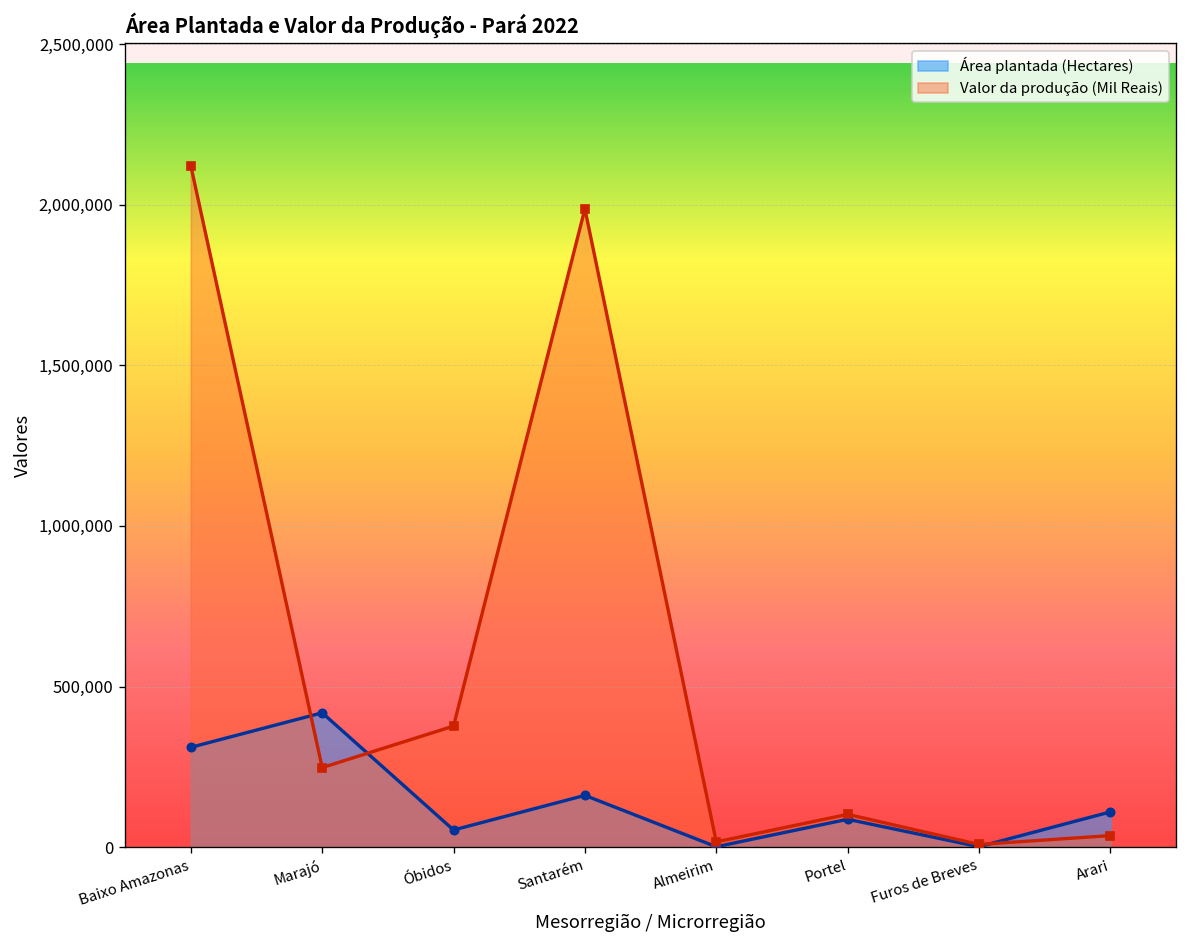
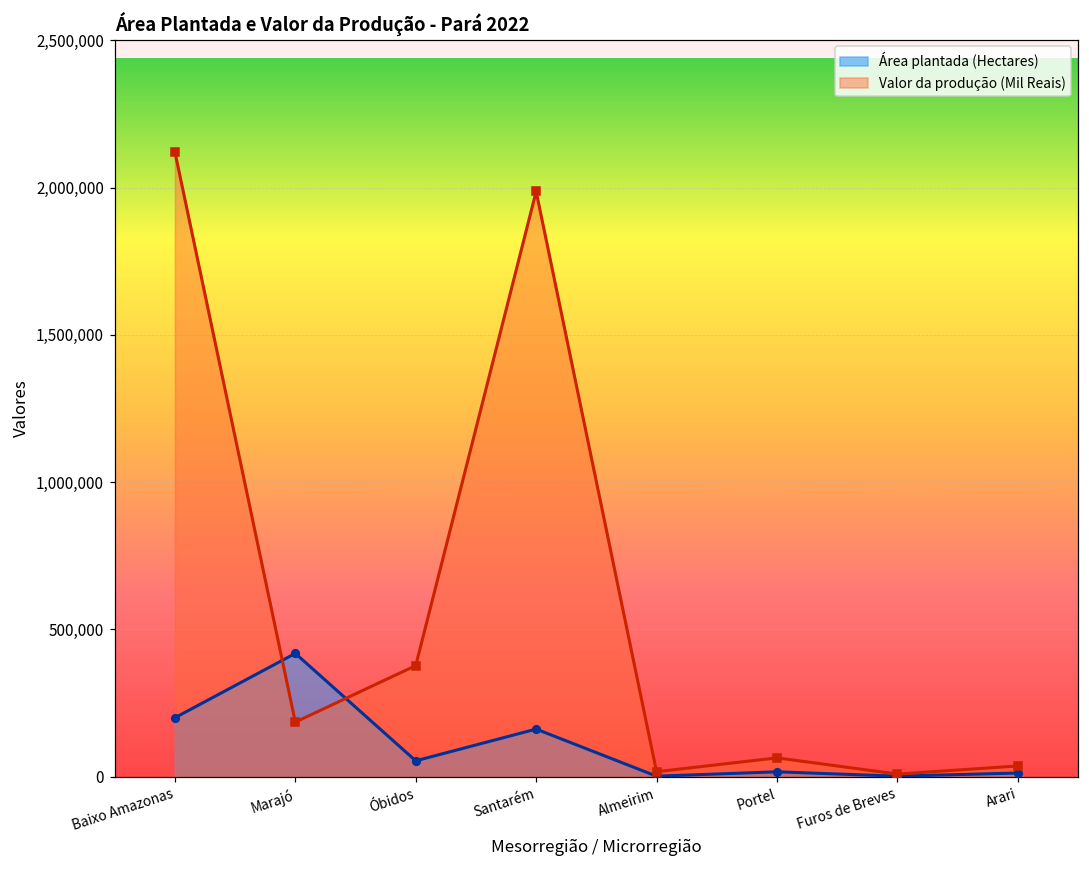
Área plantada (Hectares), Baixo Amazonas: 310,000 -> 200,000
Valor da produção (Mil Reais), Marajó: 250,000 -> 180,000
Área plantada (Hectares), Portel: 90,000 -> 20,000
Valor da produção (Mil Reais), Portel: 100,000 -> 60,000
Área plantada (Hectares), Arari: 110,000 -> 10,000
